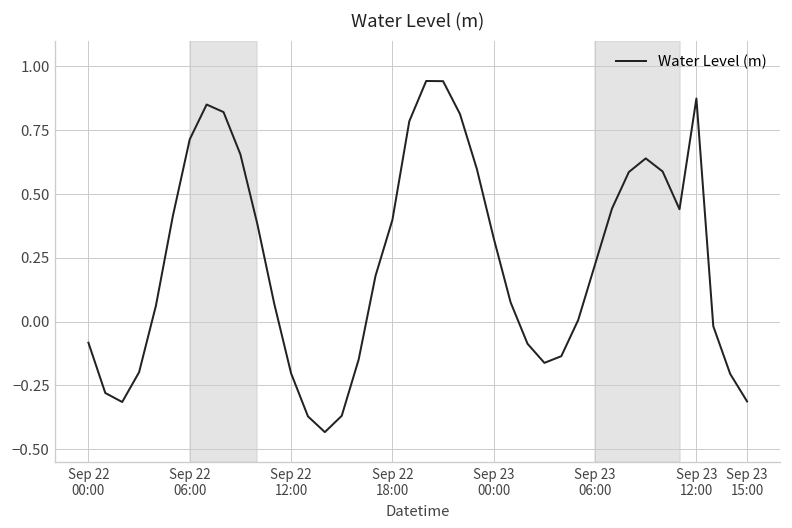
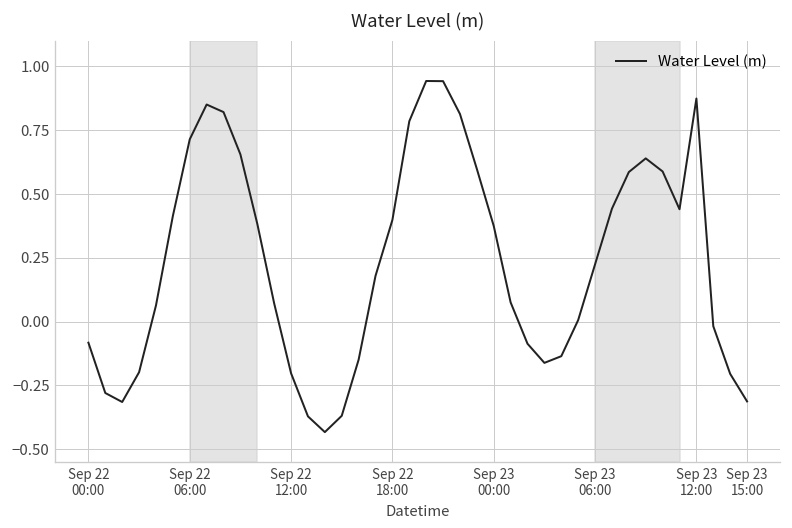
Sep 23 00:00: 0.33 -> 0.37
